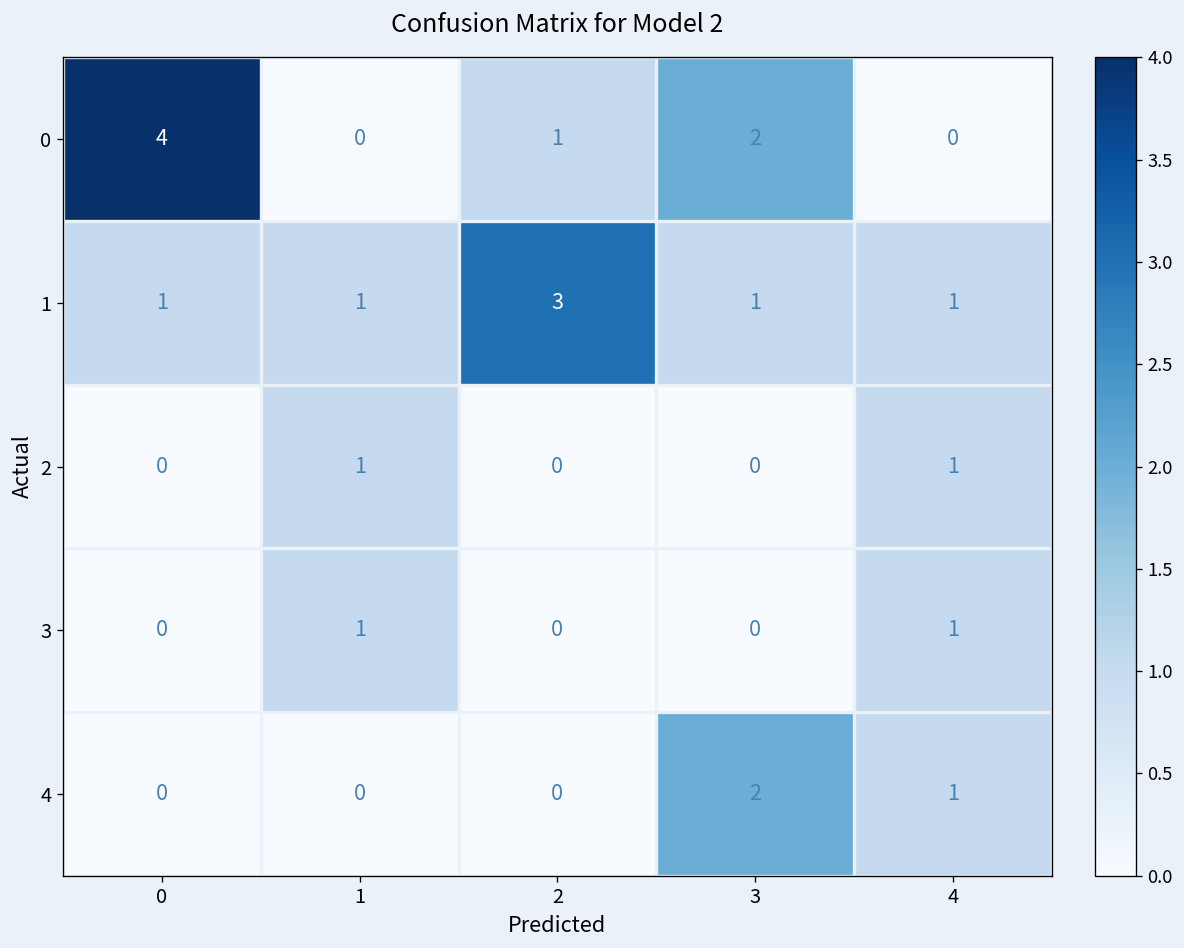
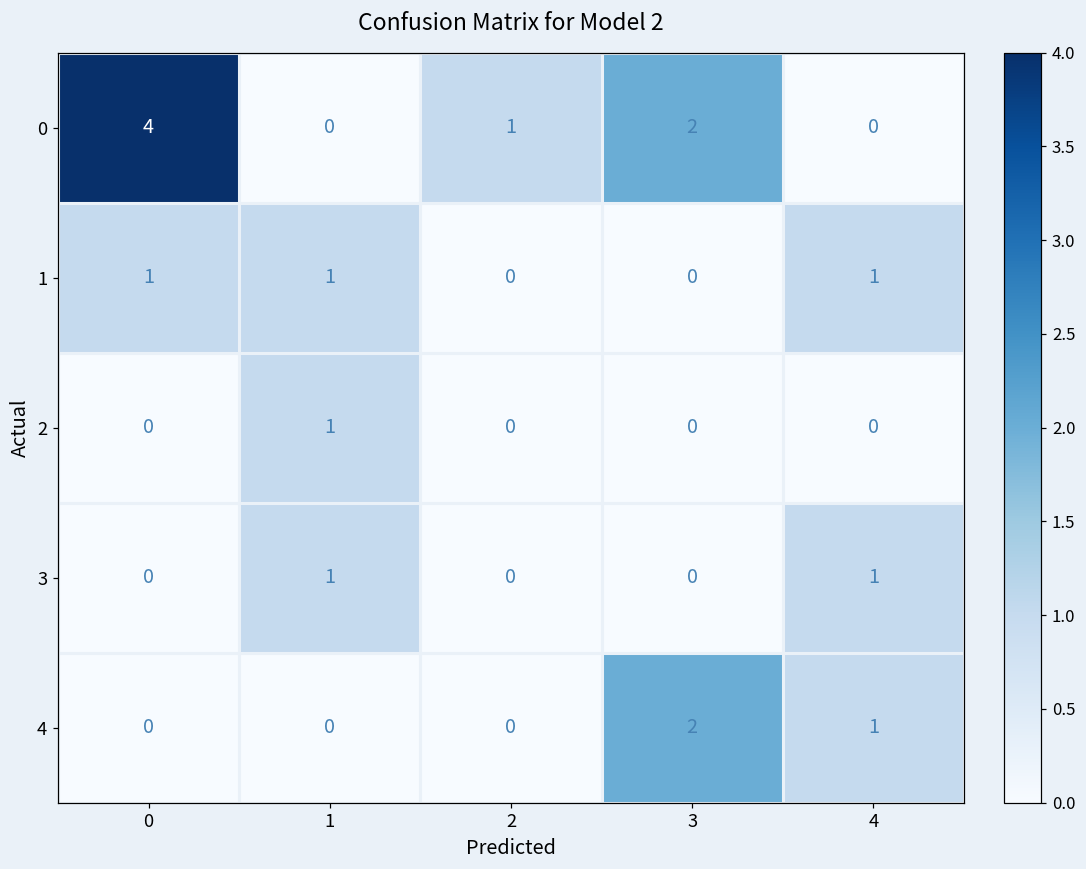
1, 2: 3 -> 0
1, 3: 1 -> 0
2, 4: 1 -> 0
